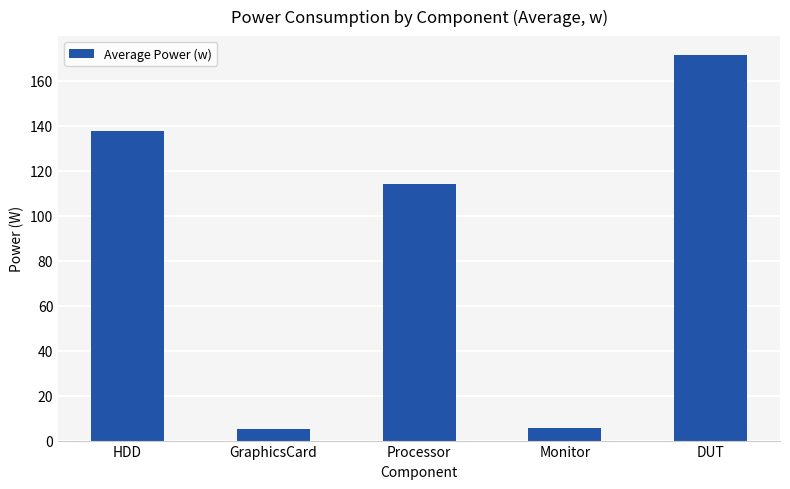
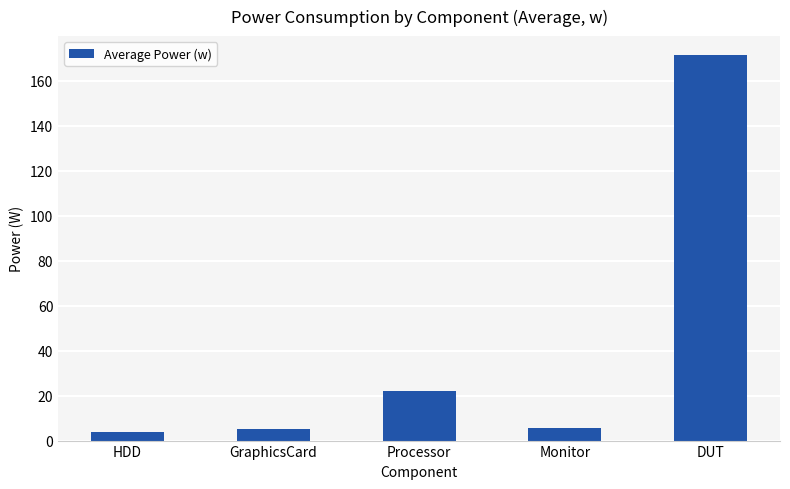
HDD: 138 -> 4
Processor: 114 -> 22
